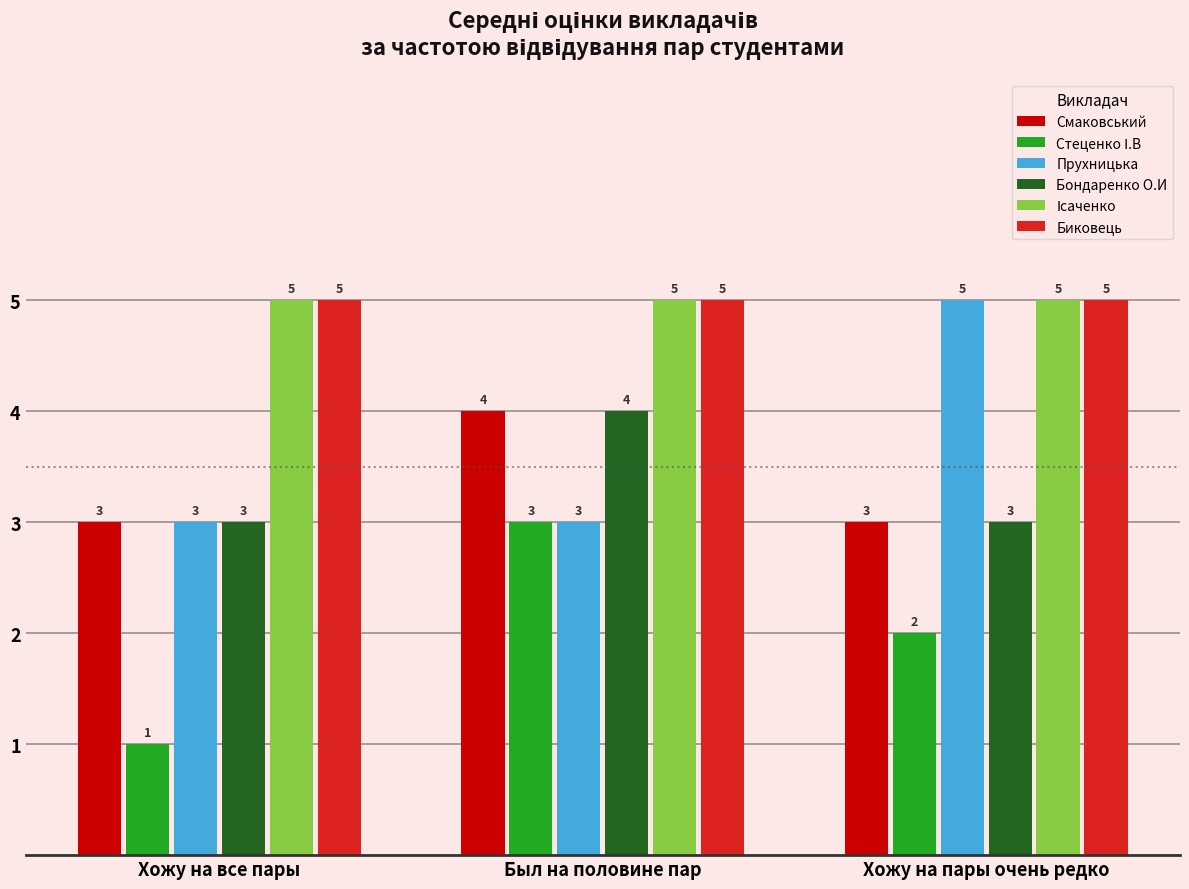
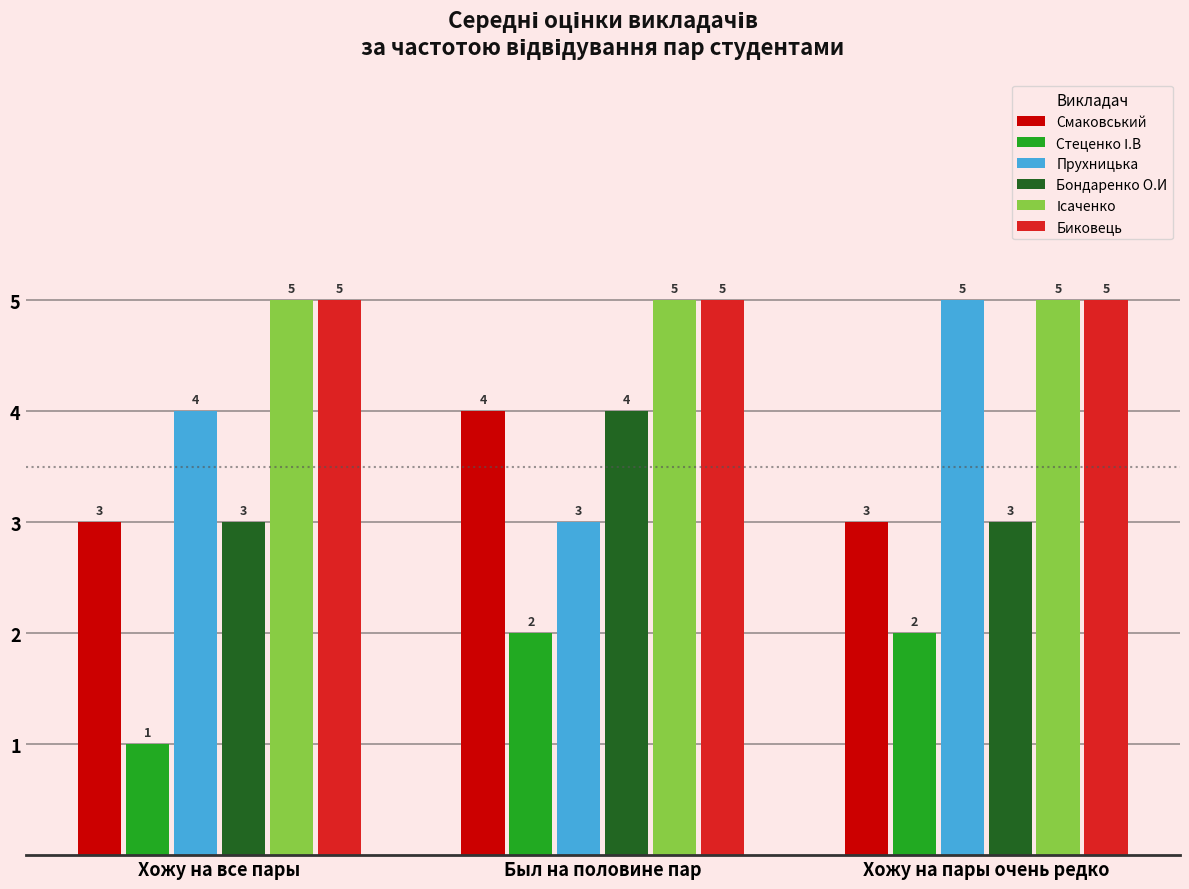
Прухницька, Хожу на все пары: 3 -> 4
Стеценко І.В, Был на половине пар: 3 -> 2
